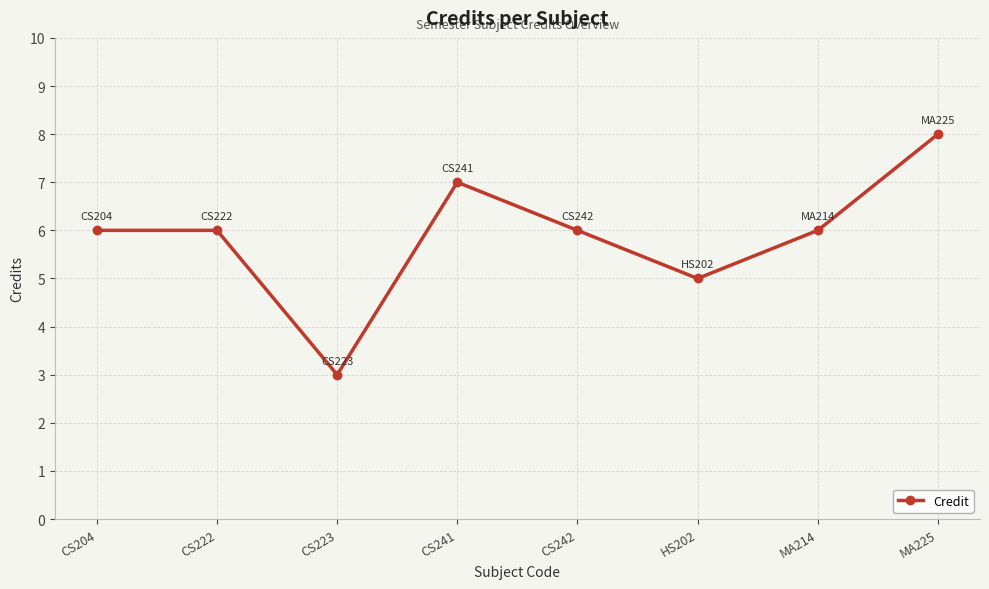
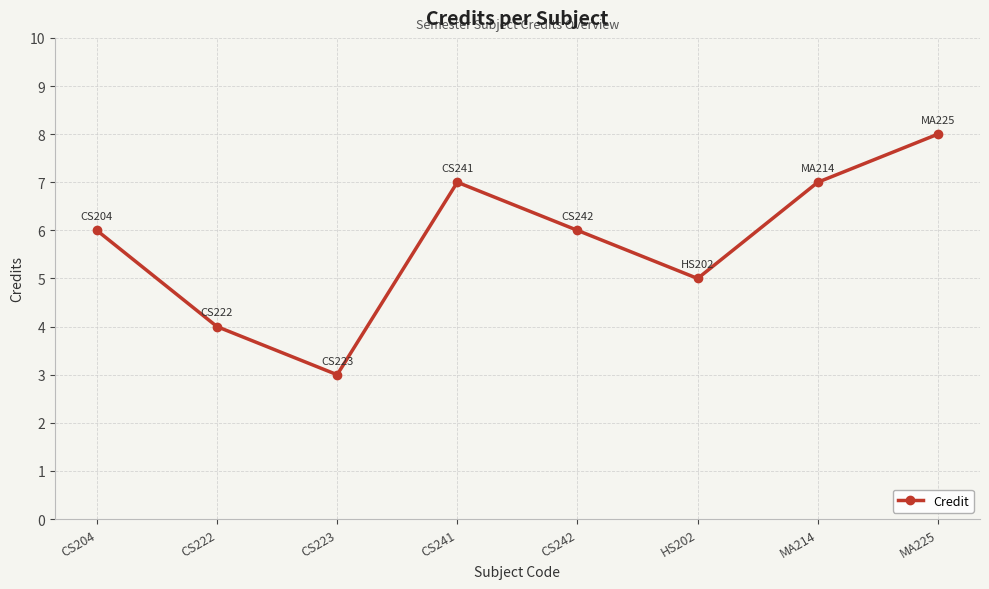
CS222: 6 -> 4
MA214: 6 -> 7
